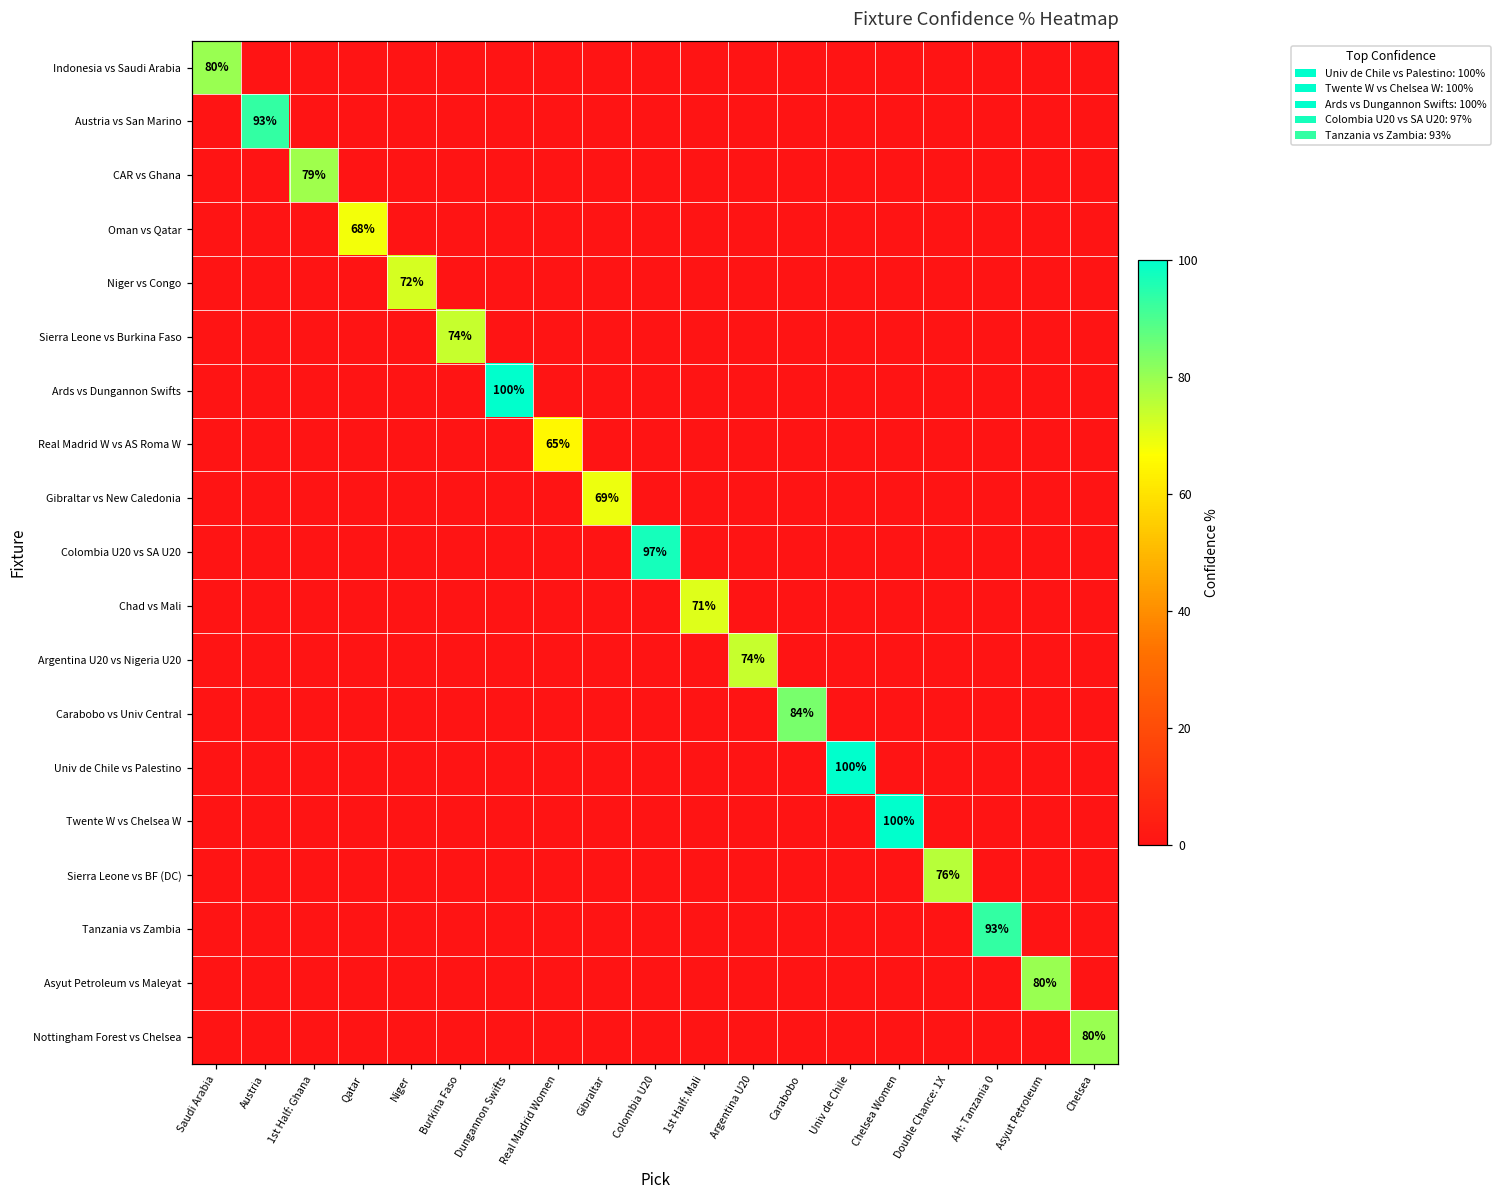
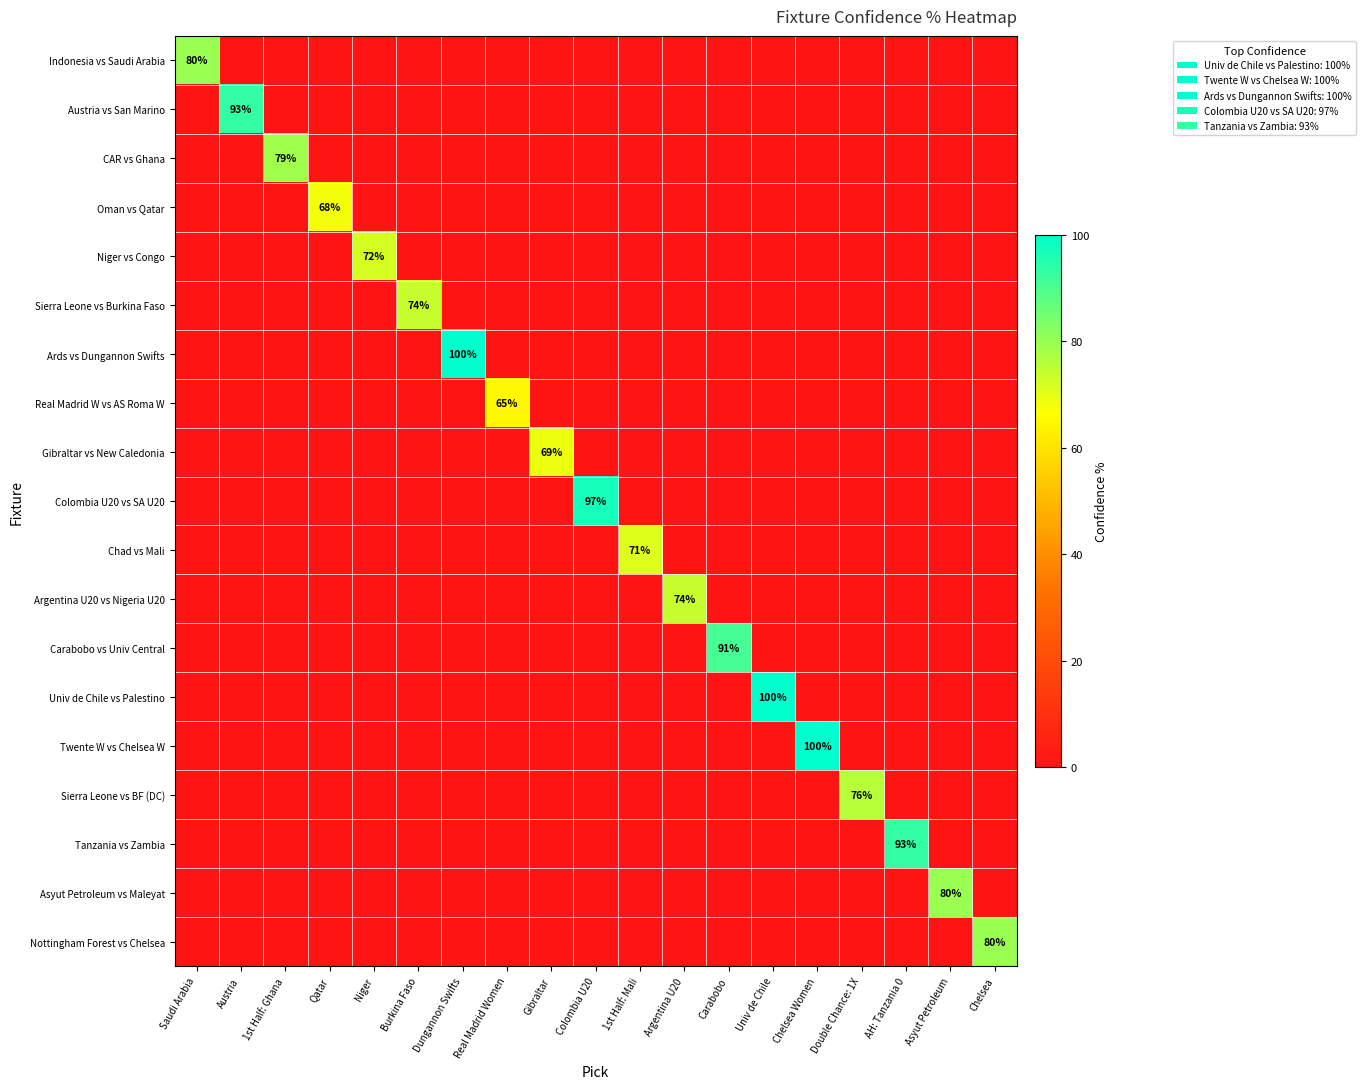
Carabobo vs Univ Central, Carabobo: 84% -> 91%
